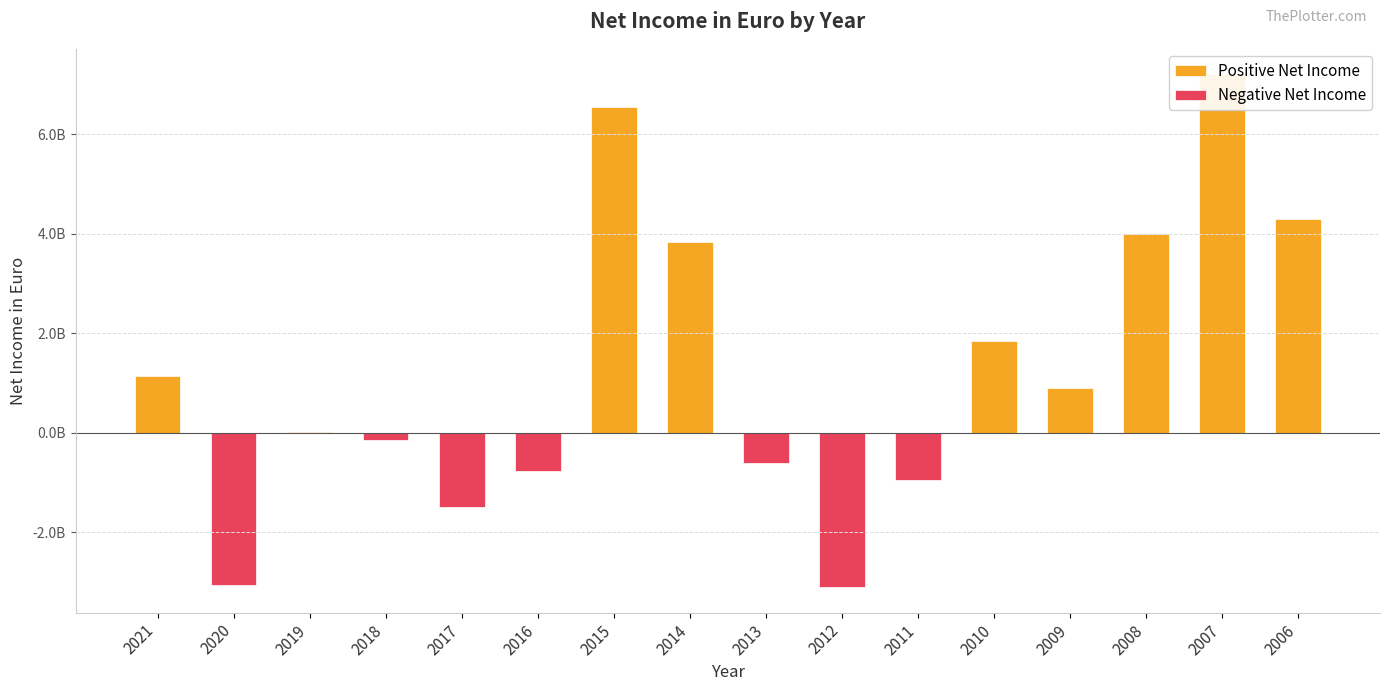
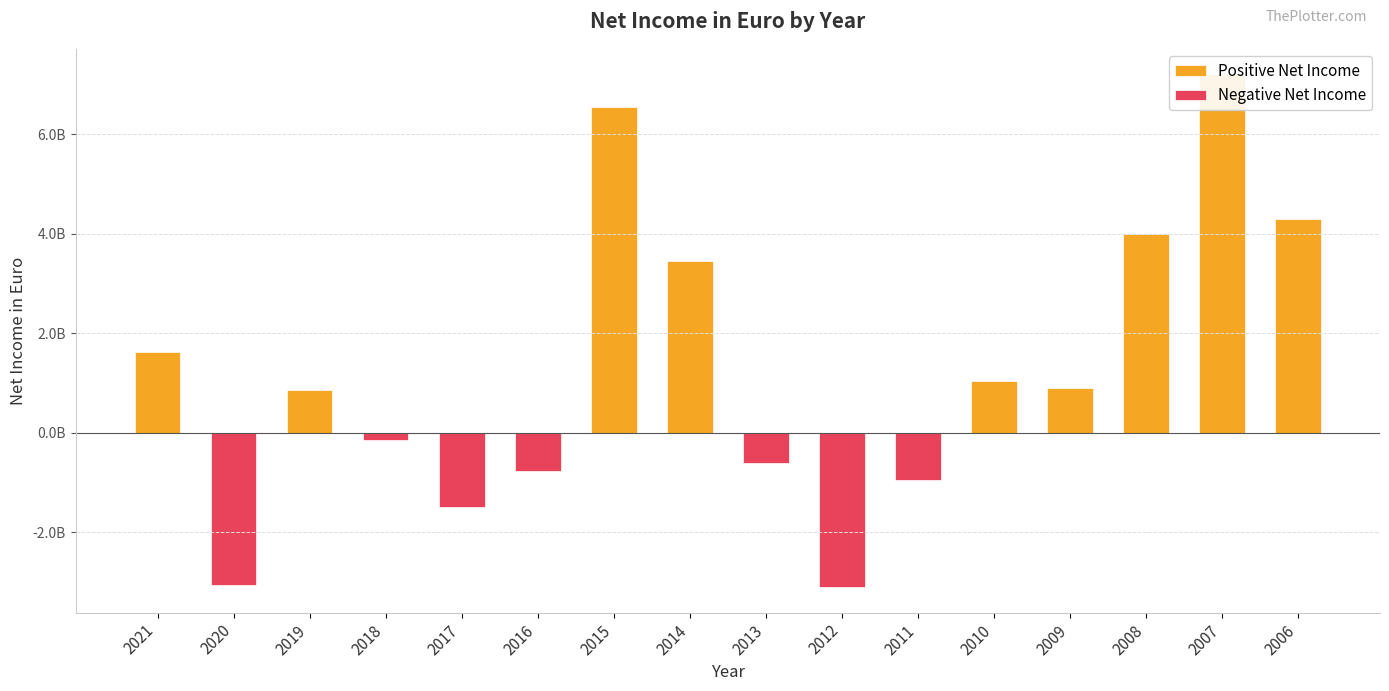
Positive Net Income, 2021: 1100000000 -> 1600000000
Positive Net Income, 2019: 0 -> 900000000
Positive Net Income, 2014: 3800000000 -> 3500000000
Positive Net Income, 2010: 1900000000 -> 1000000000
